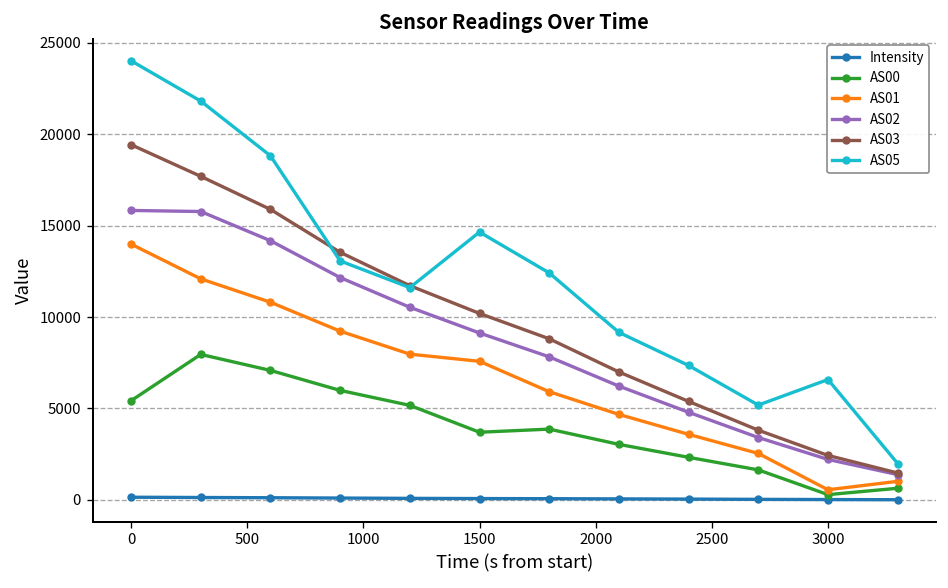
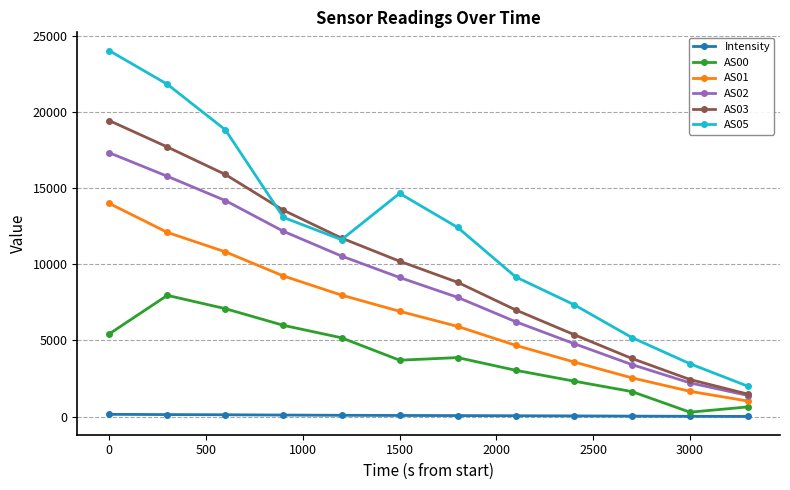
AS02, 0: 15800 -> 17300
AS01, 1500: 7600 -> 6900
AS01, 3000: 600 -> 1700
AS05, 3000: 6600 -> 3500
